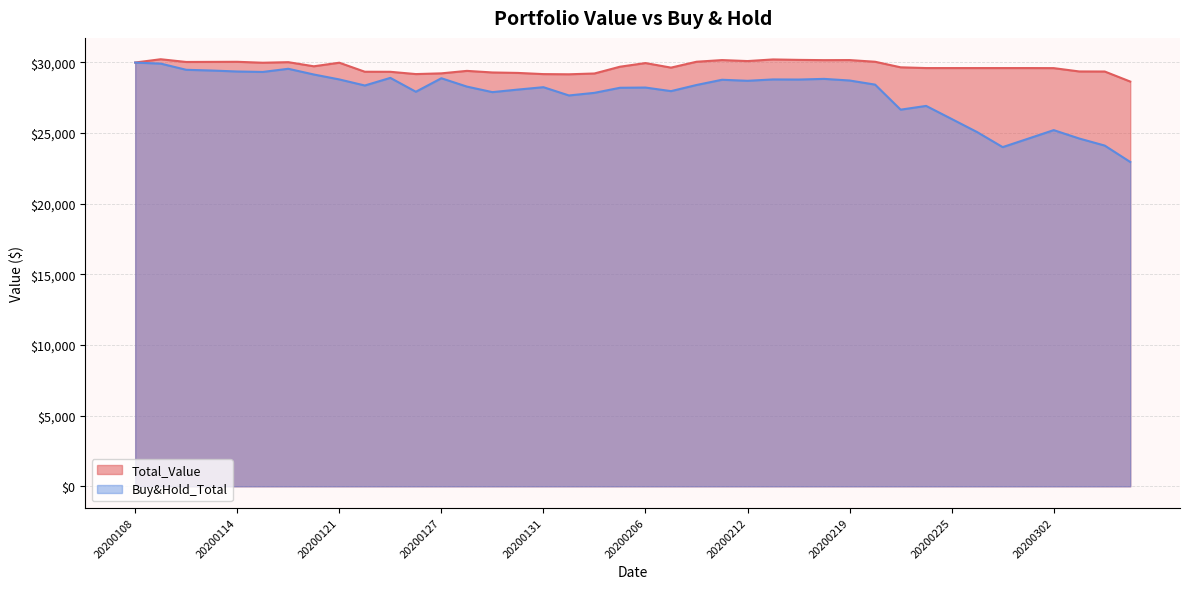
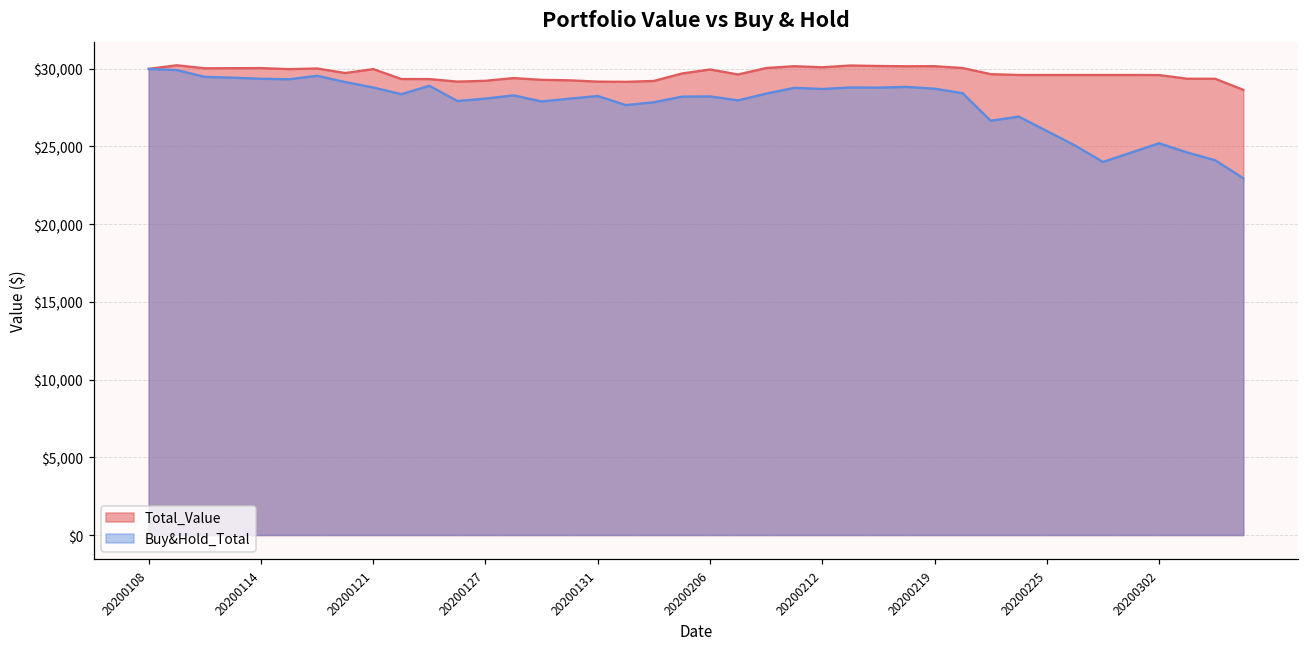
Buy&Hold_Total, 20200127: $28,900 -> $28,100
